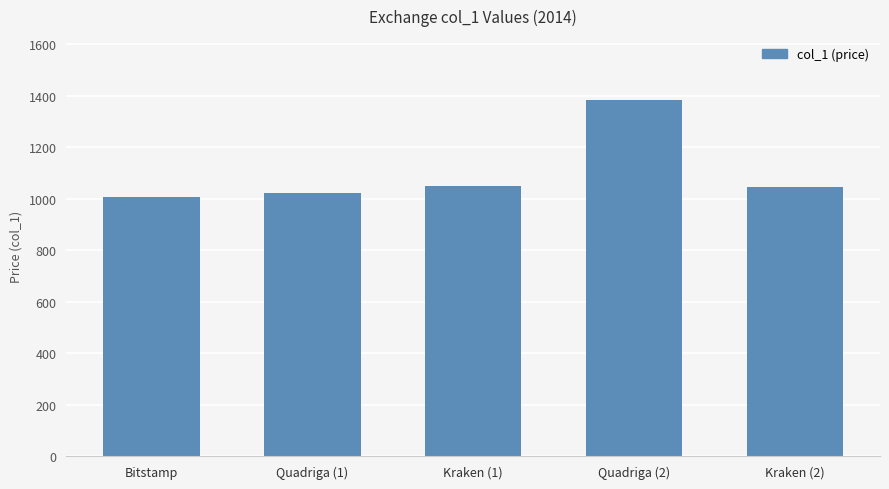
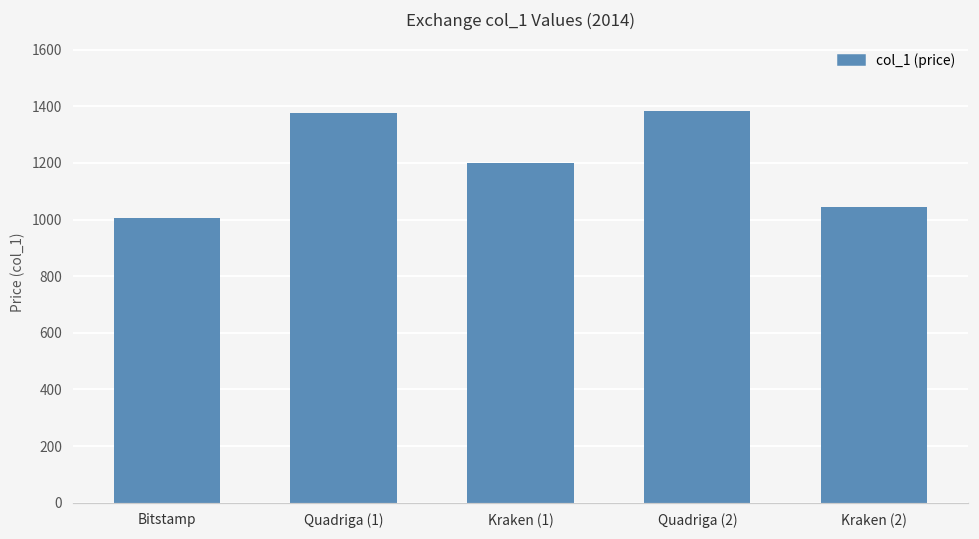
Quadriga (1): 1020 -> 1380
Kraken (1): 1050 -> 1200
